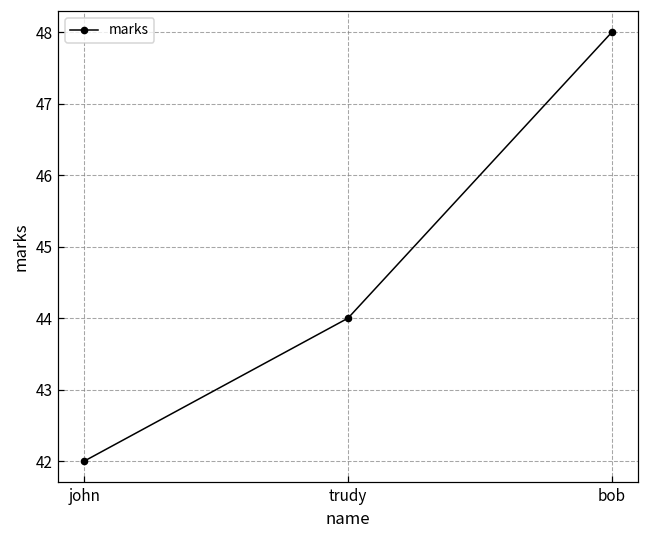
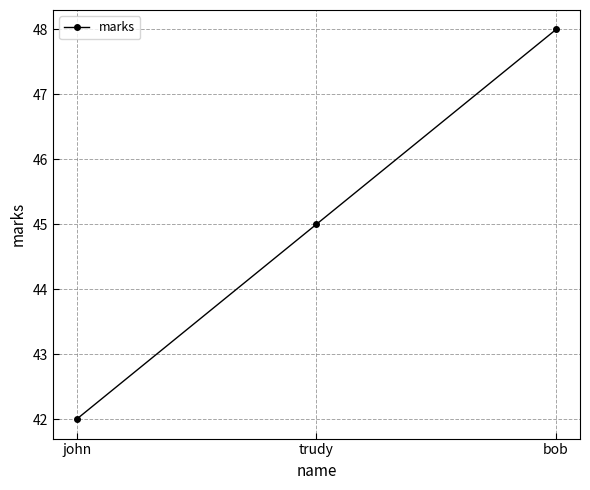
trudy: 44 -> 45
